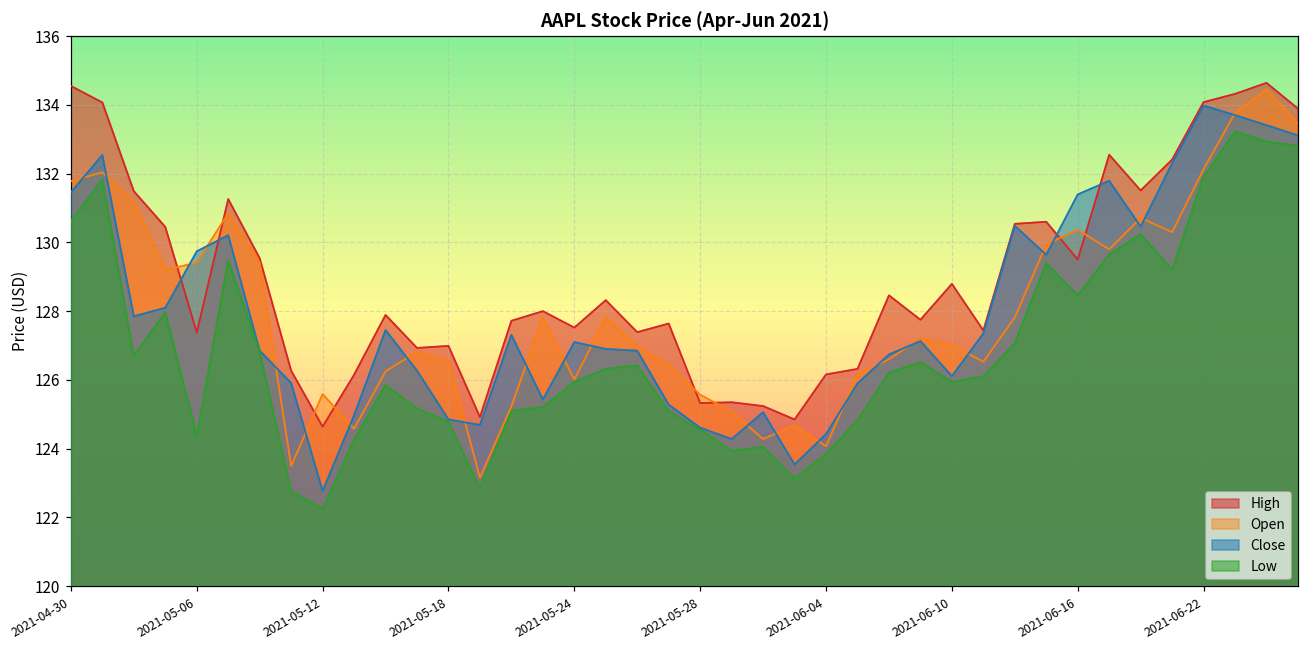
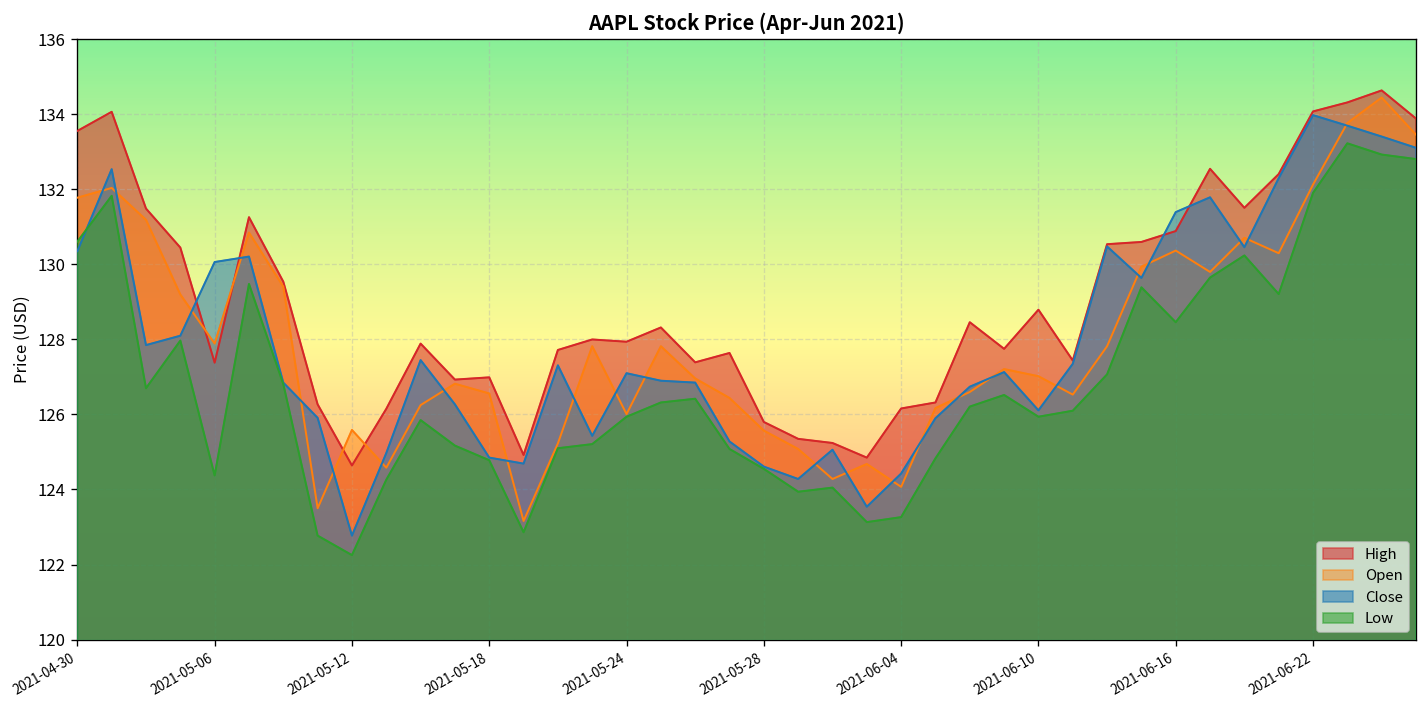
High, 2021-04-30: 134.5 -> 133.6
Close, 2021-04-30: 131.5 -> 130.4
Open, 2021-05-06: 129.4 -> 127.9
Close, 2021-05-06: 129.7 -> 130.1
High, 2021-05-24: 127.5 -> 127.9
High, 2021-05-28: 125.3 -> 125.8
Low, 2021-06-04: 123.8 -> 123.3
High, 2021-06-16: 129.5 -> 130.9
